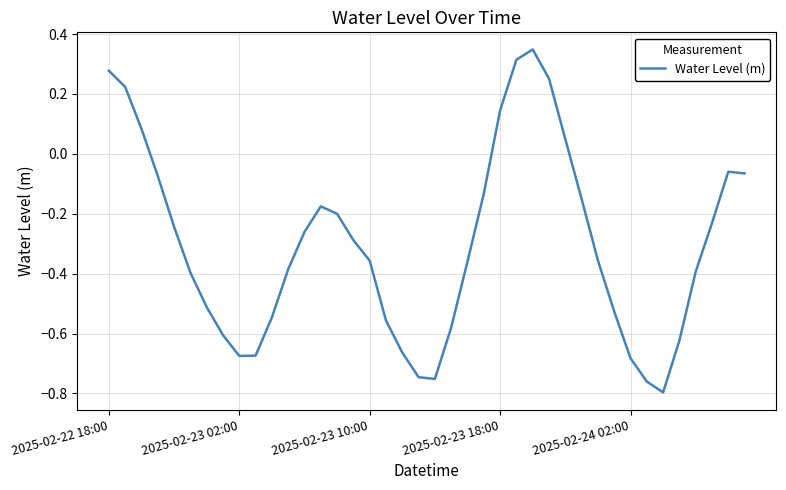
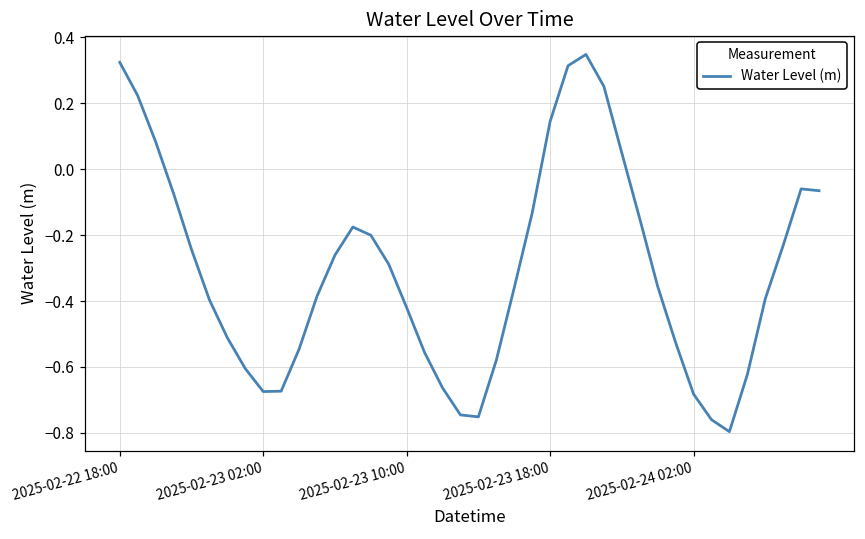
2025-02-22 18:00: 0.28 -> 0.32
2025-02-23 10:00: -0.36 -> -0.42
